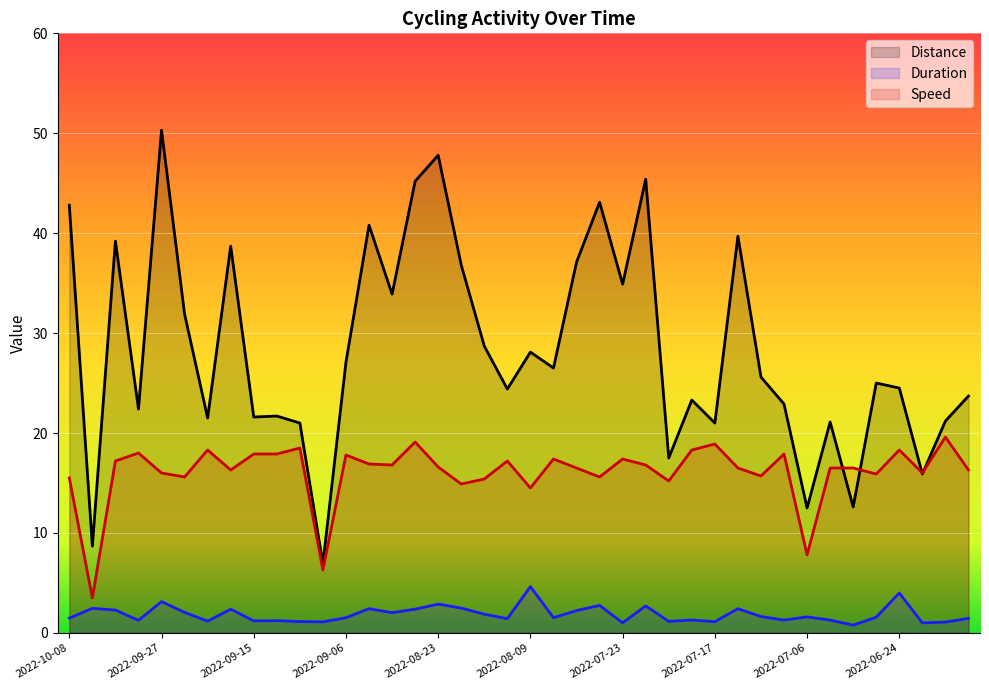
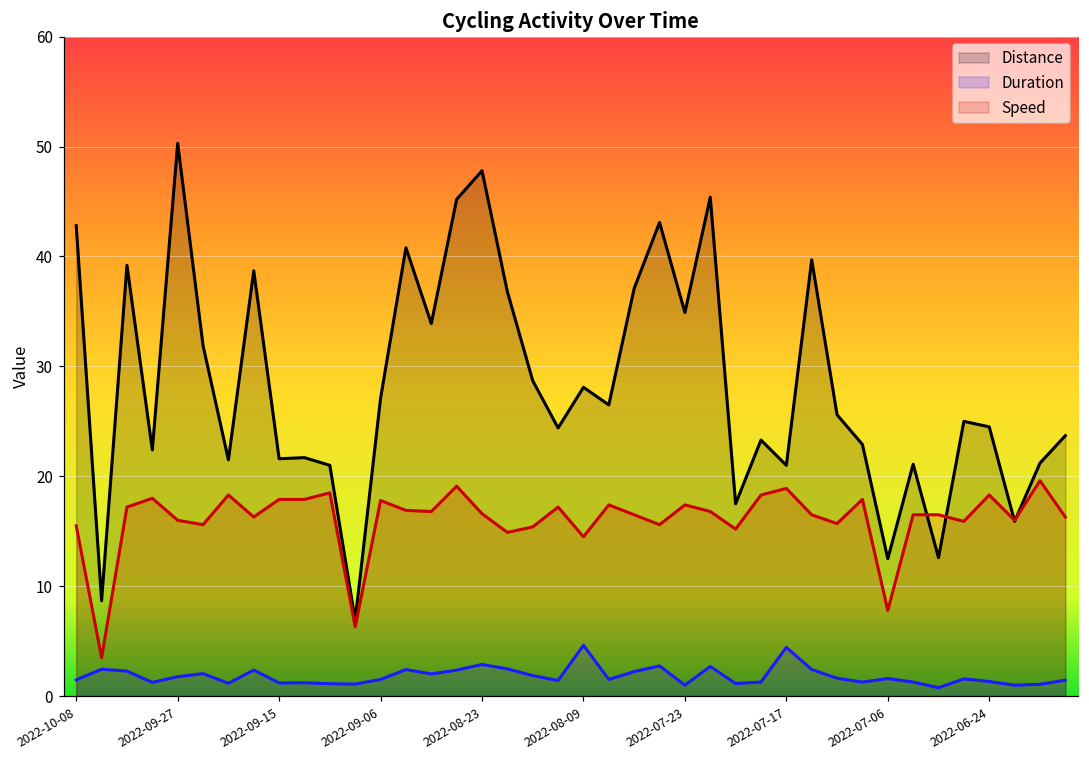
Duration, 2022-09-27: 3 -> 2
Duration, 2022-07-17: 1 -> 4
Duration, 2022-06-24: 4 -> 1
